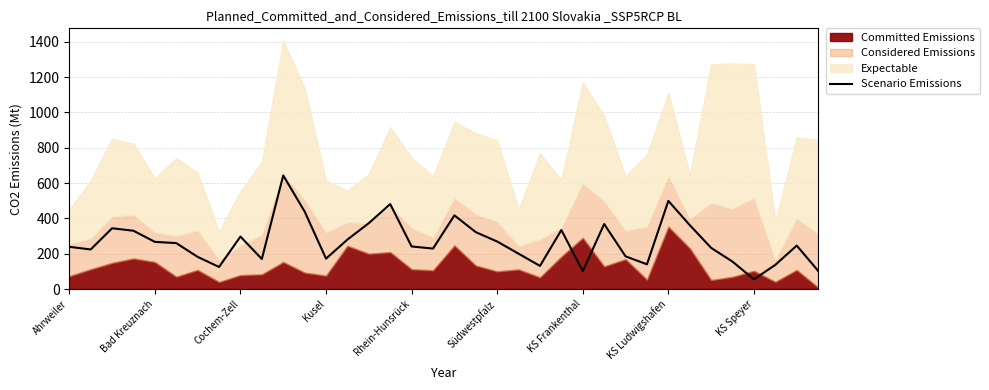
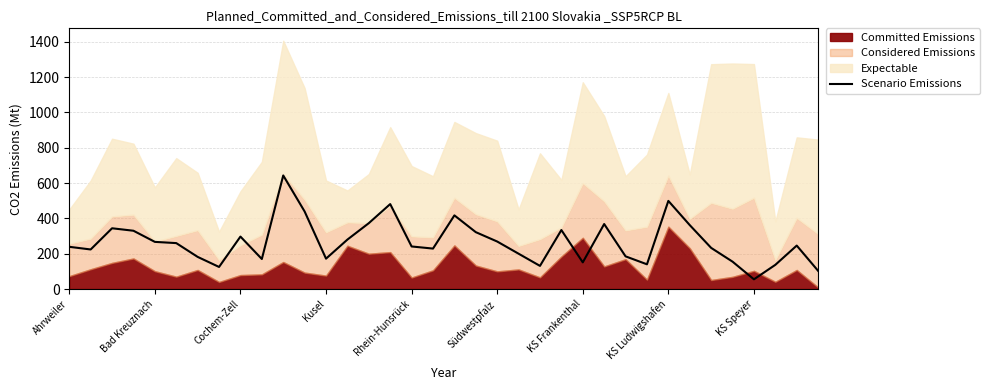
Committed Emissions, Bad Kreuznach: 150 -> 100
Committed Emissions, Rhein-Hunsrück: 110 -> 70
Scenario Emissions, KS Frankenthal: 100 -> 150
